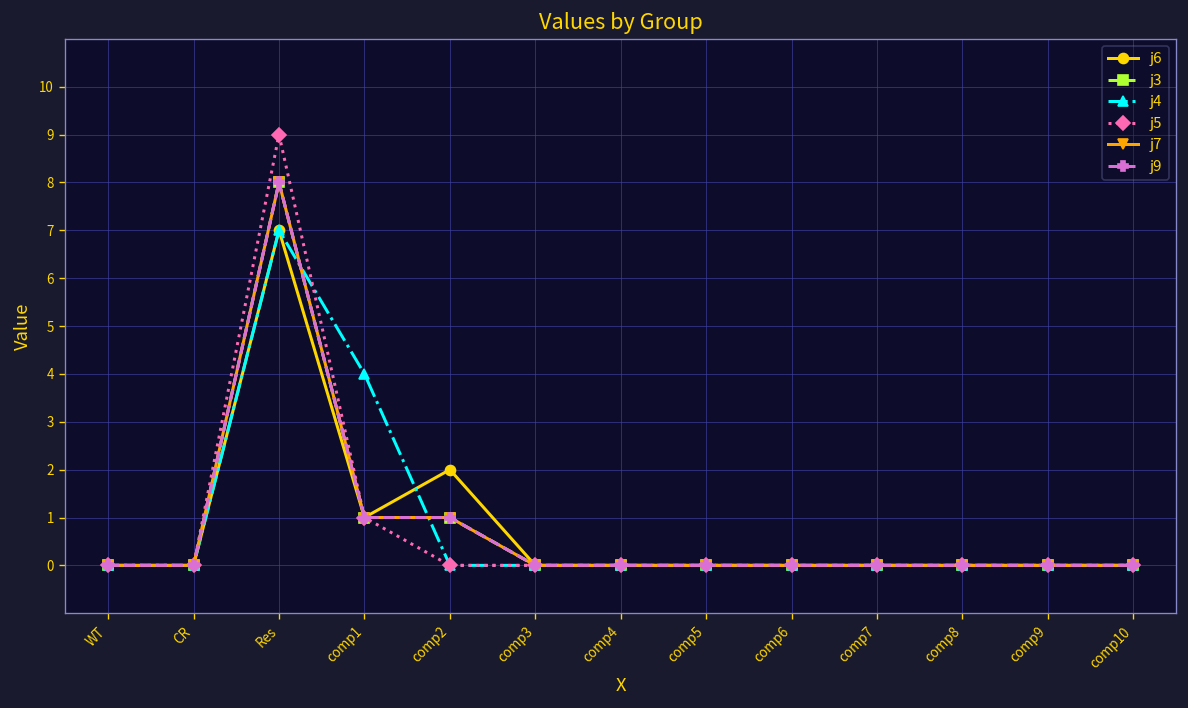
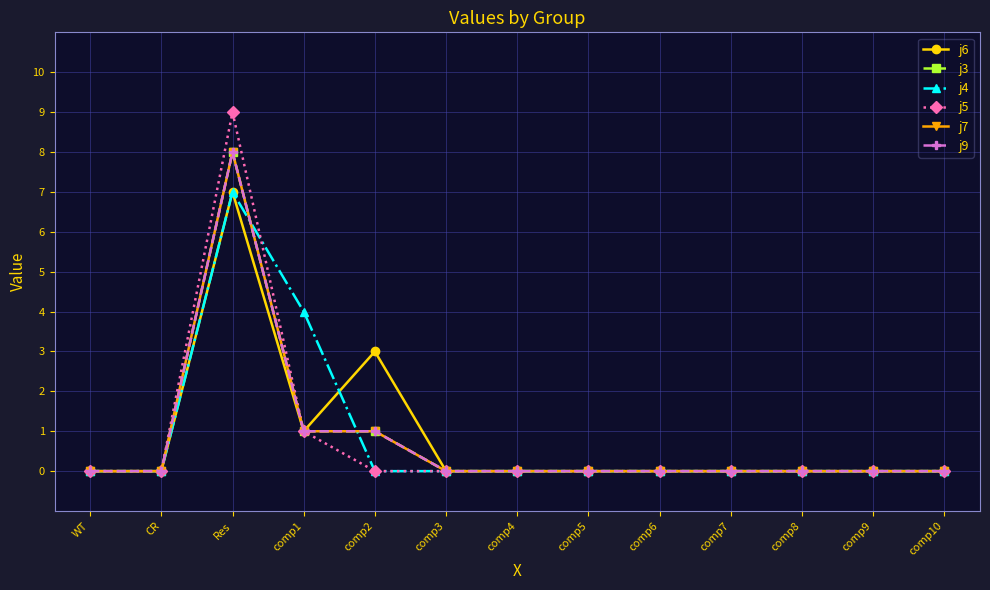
j6, comp2: 2 -> 3
